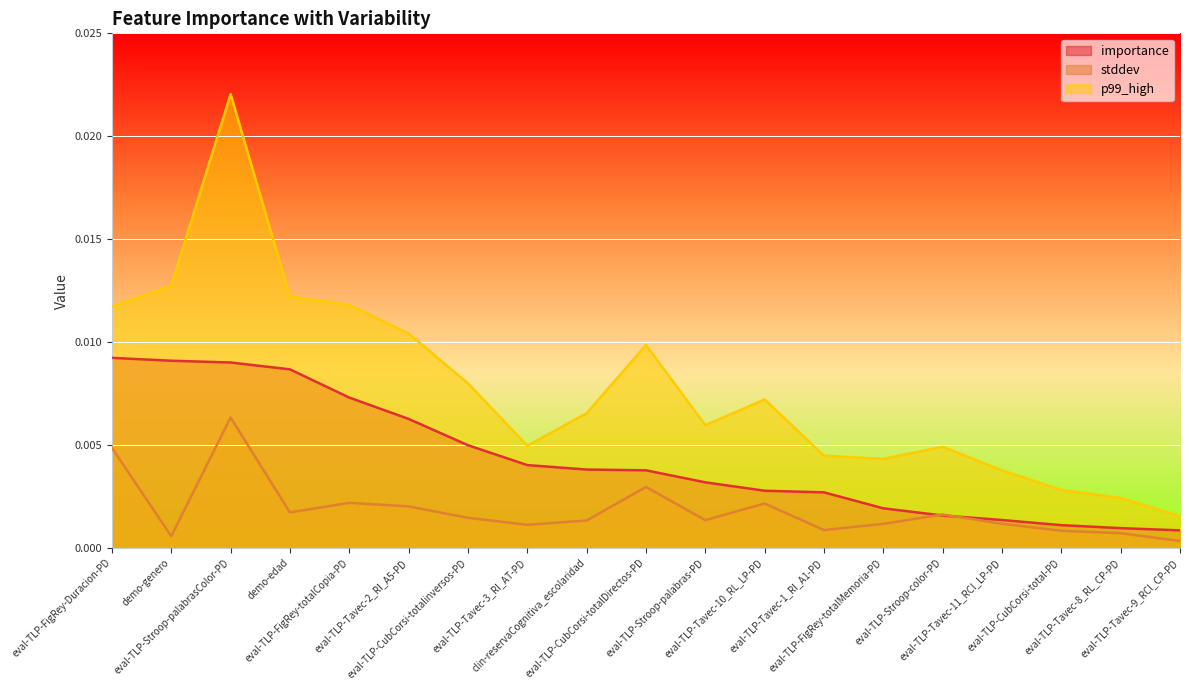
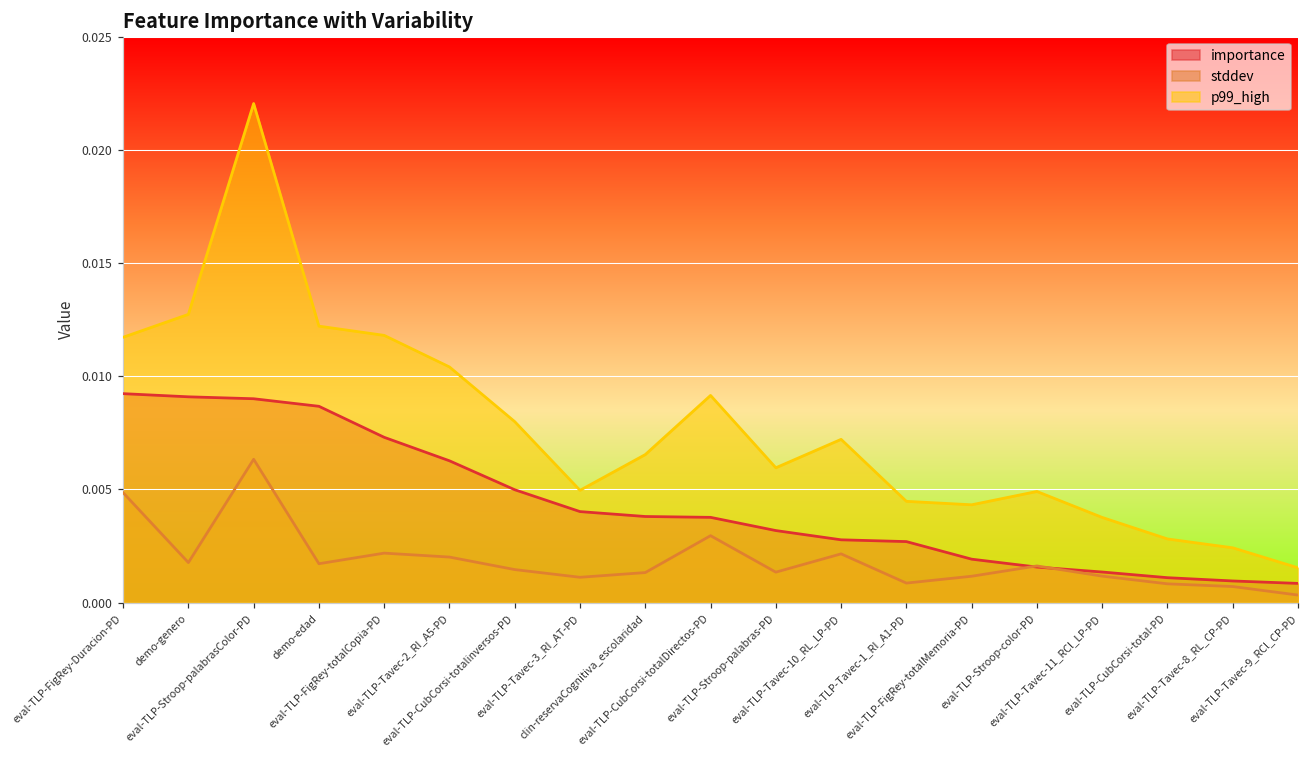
stddev, demo-genero: 0.0006 -> 0.0018
p99_high, eval-TLP-CubCorsi-totalDirectos-PD: 0.0099 -> 0.0092
